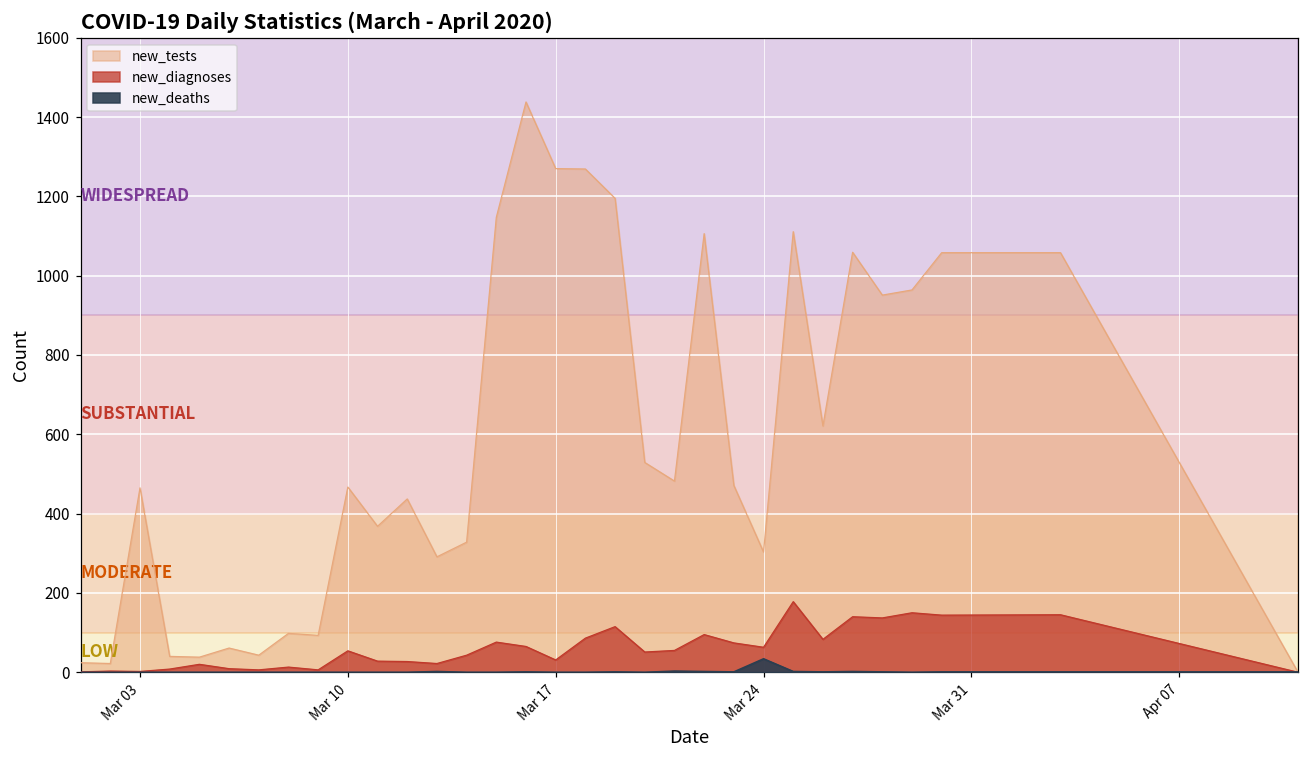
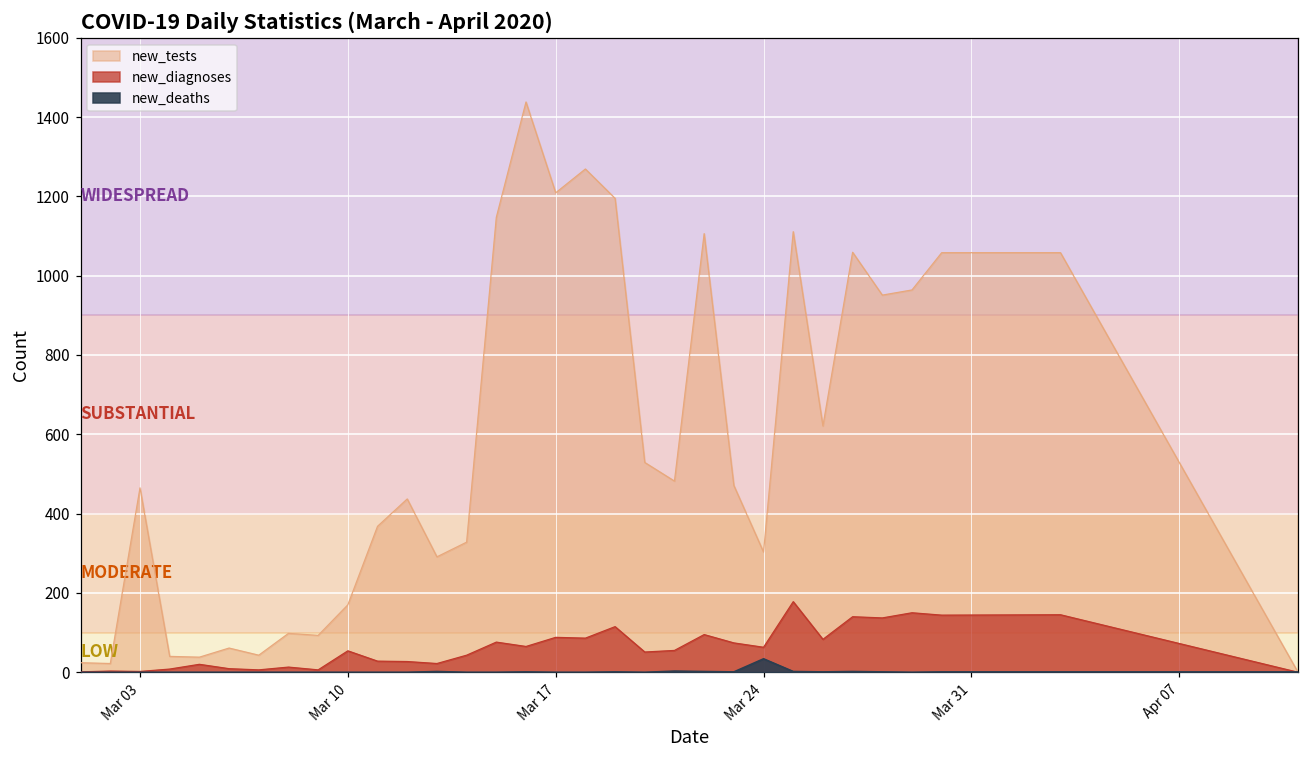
new_tests, Mar 10: 470 -> 170
new_tests, Mar 17: 1270 -> 1210
new_diagnoses, Mar 17: 30 -> 90
